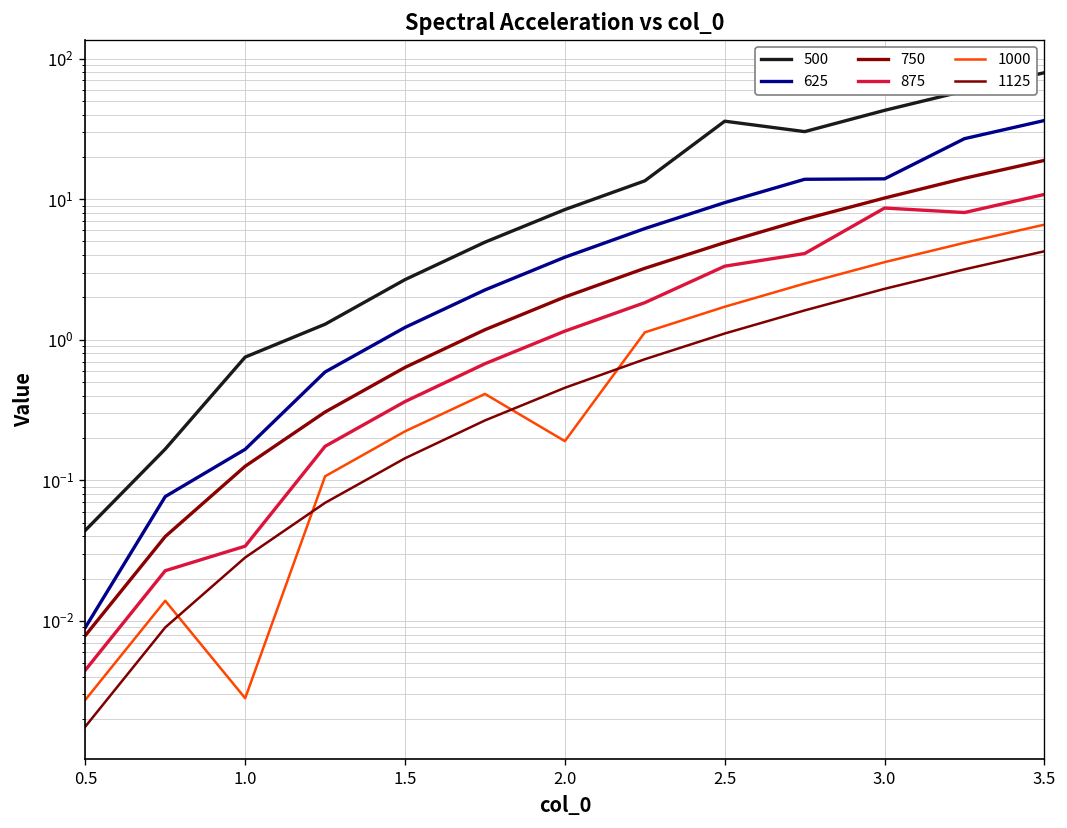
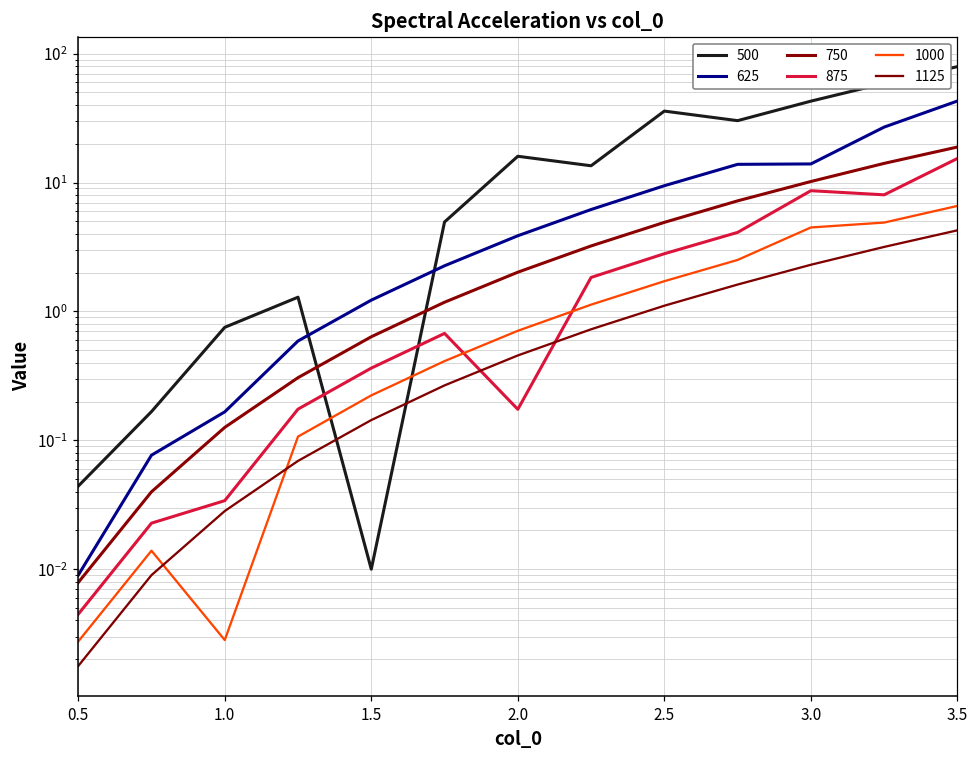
500, 1.5: 2.7 -> 0.010
500, 2.0: 8 -> 16
875, 2.0: 1.2 -> 0.17
1000, 2.0: 0.19 -> 0.7
875, 2.5: 3.3 -> 2.8
1000, 3.0: 3.6 -> 4.5
625, 3.5: 36 -> 43
875, 3.5: 11 -> 15
